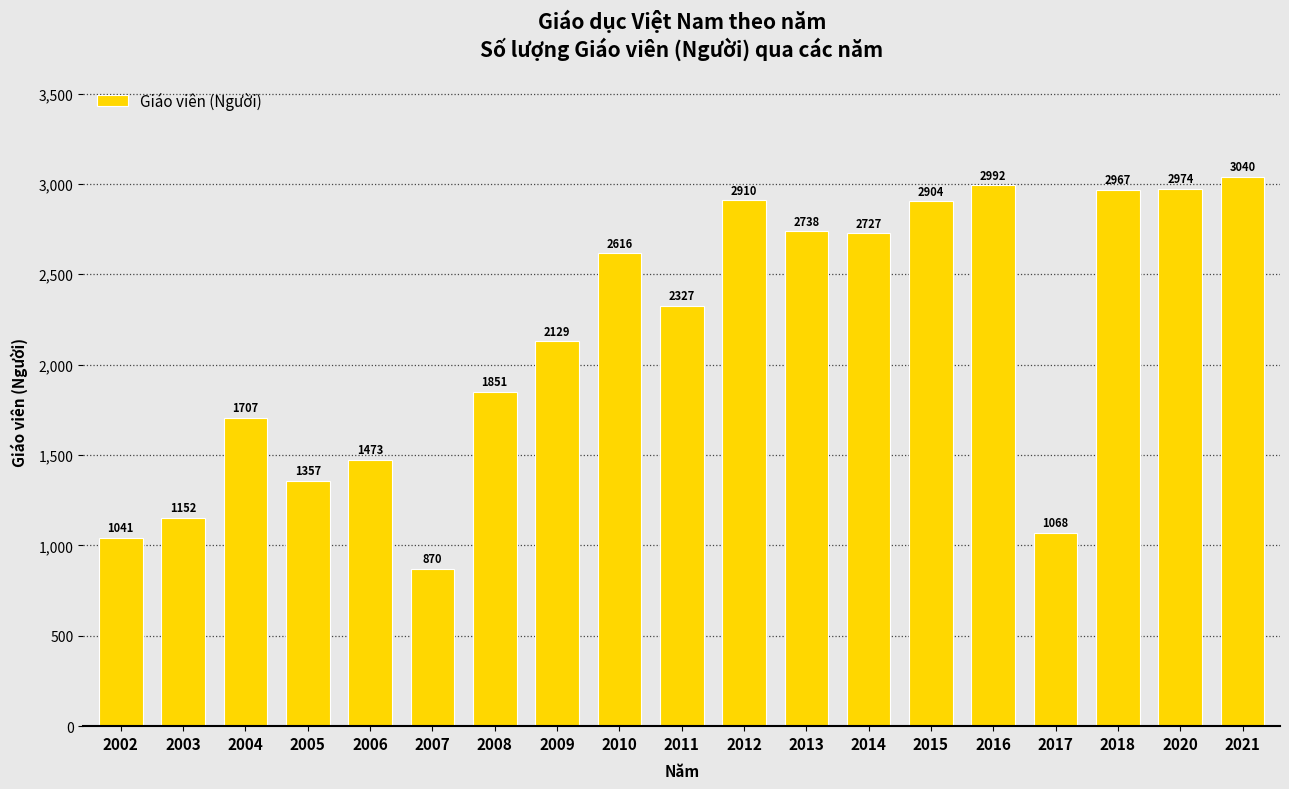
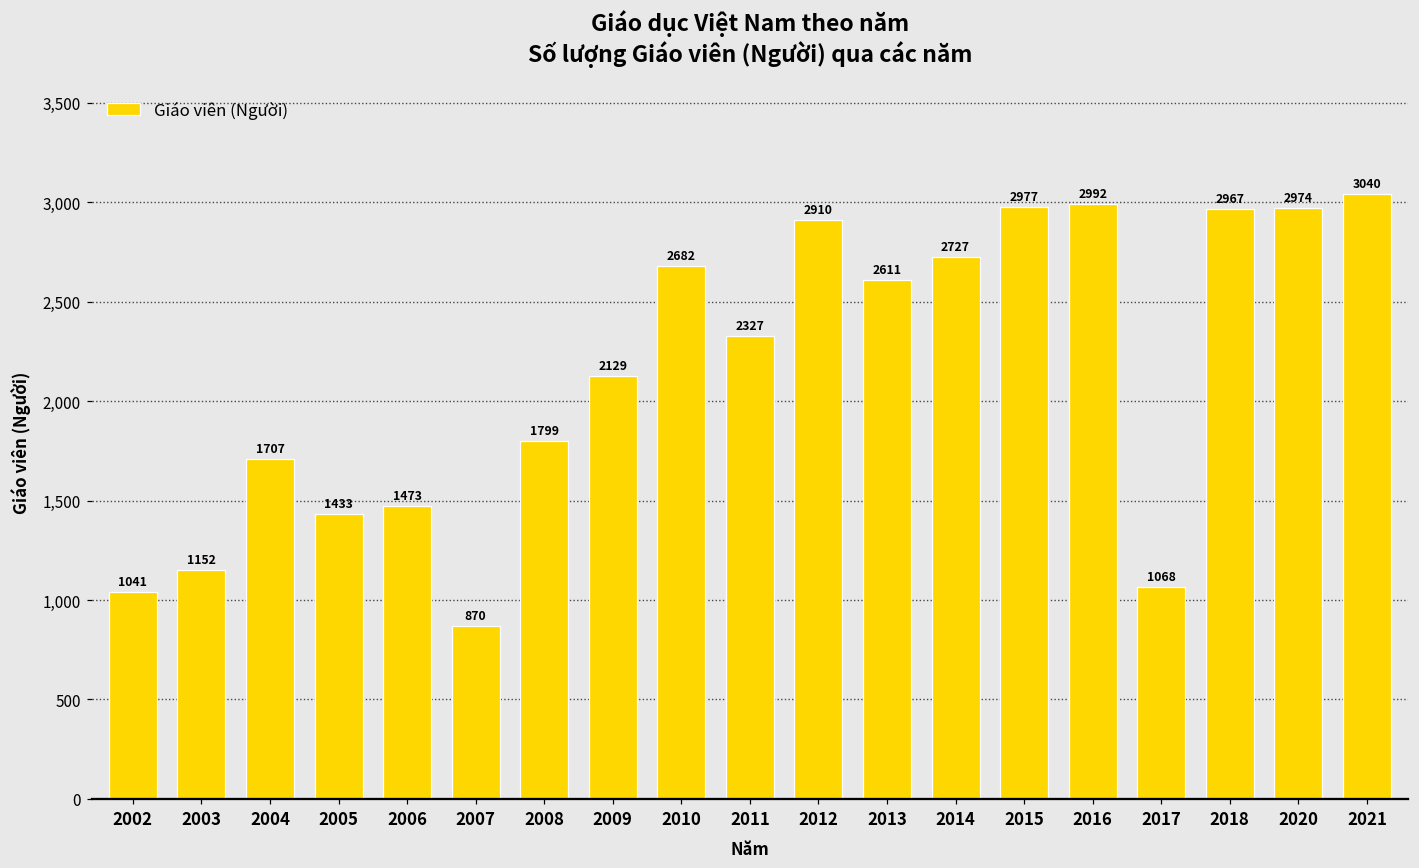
2005: 1357 -> 1433
2008: 1851 -> 1799
2010: 2616 -> 2682
2013: 2738 -> 2611
2015: 2904 -> 2977
